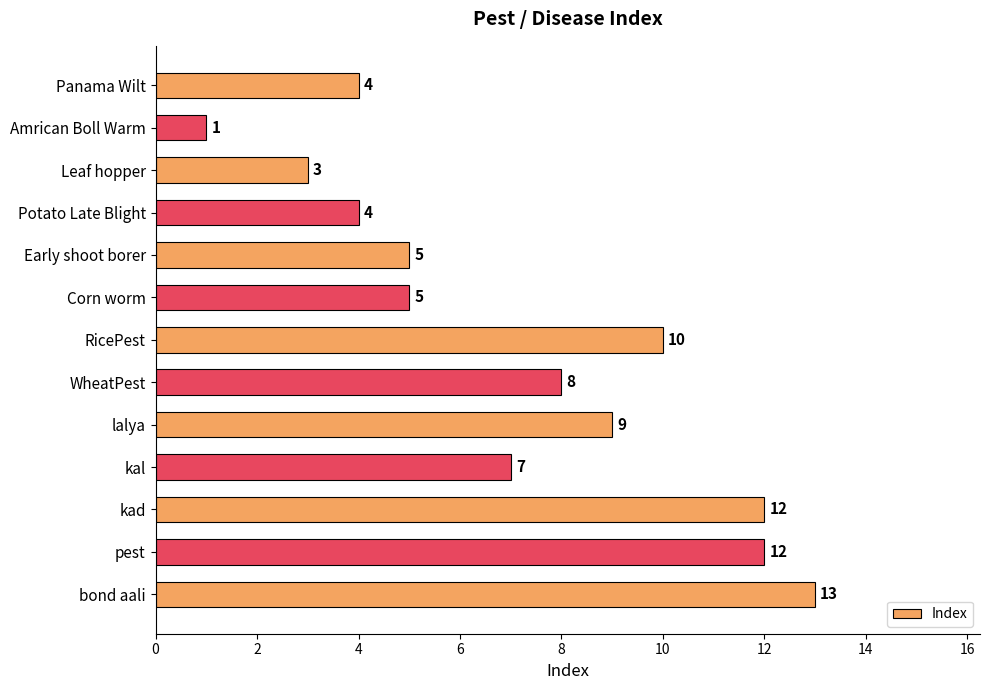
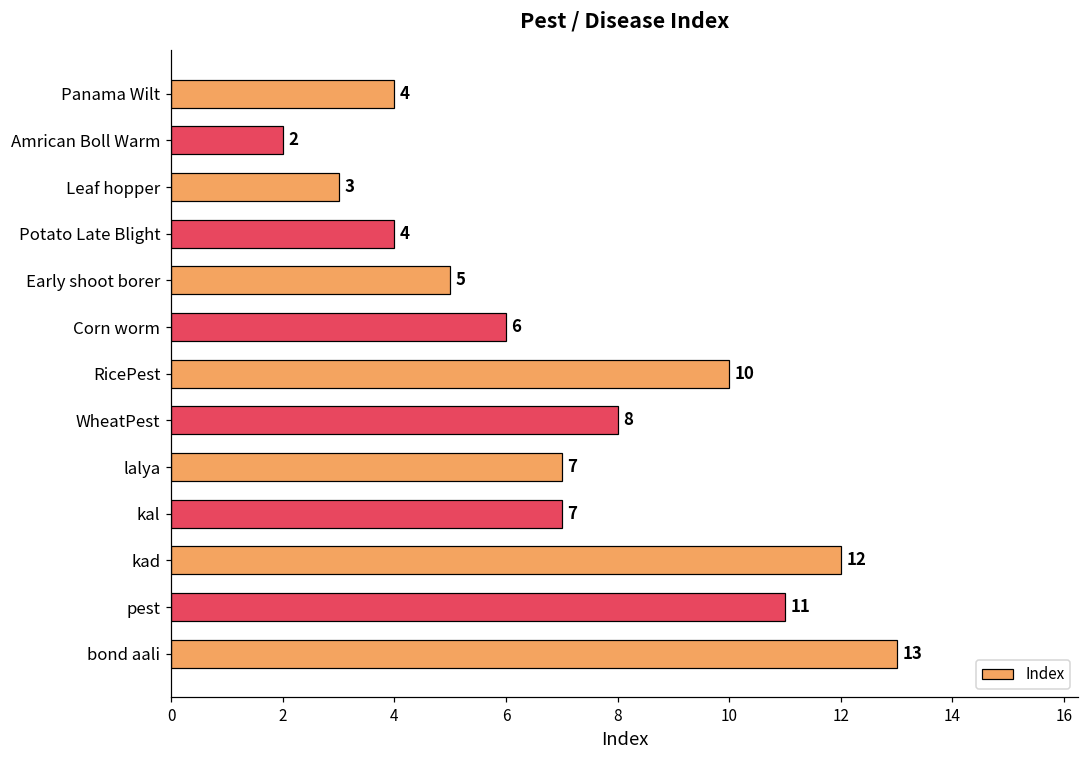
Amrican Boll Warm: 1 -> 2
Corn worm: 5 -> 6
lalya: 9 -> 7
pest: 12 -> 11
